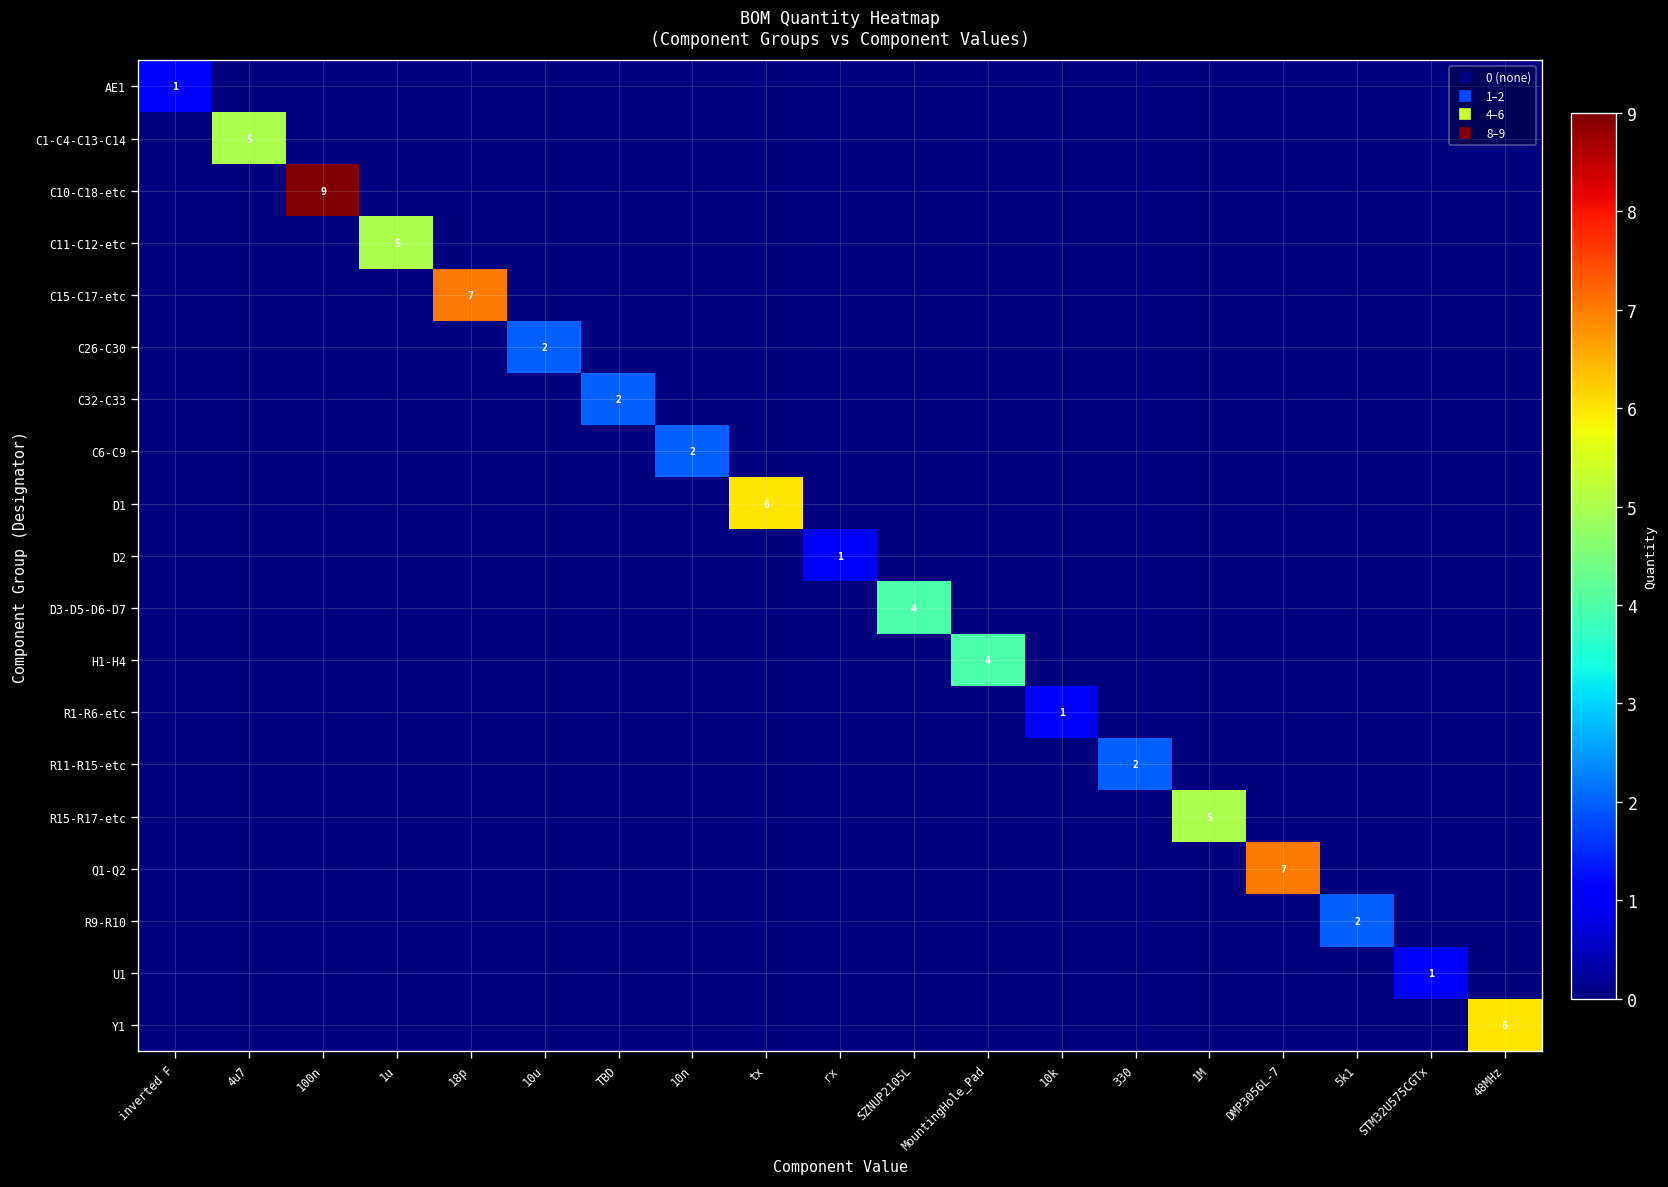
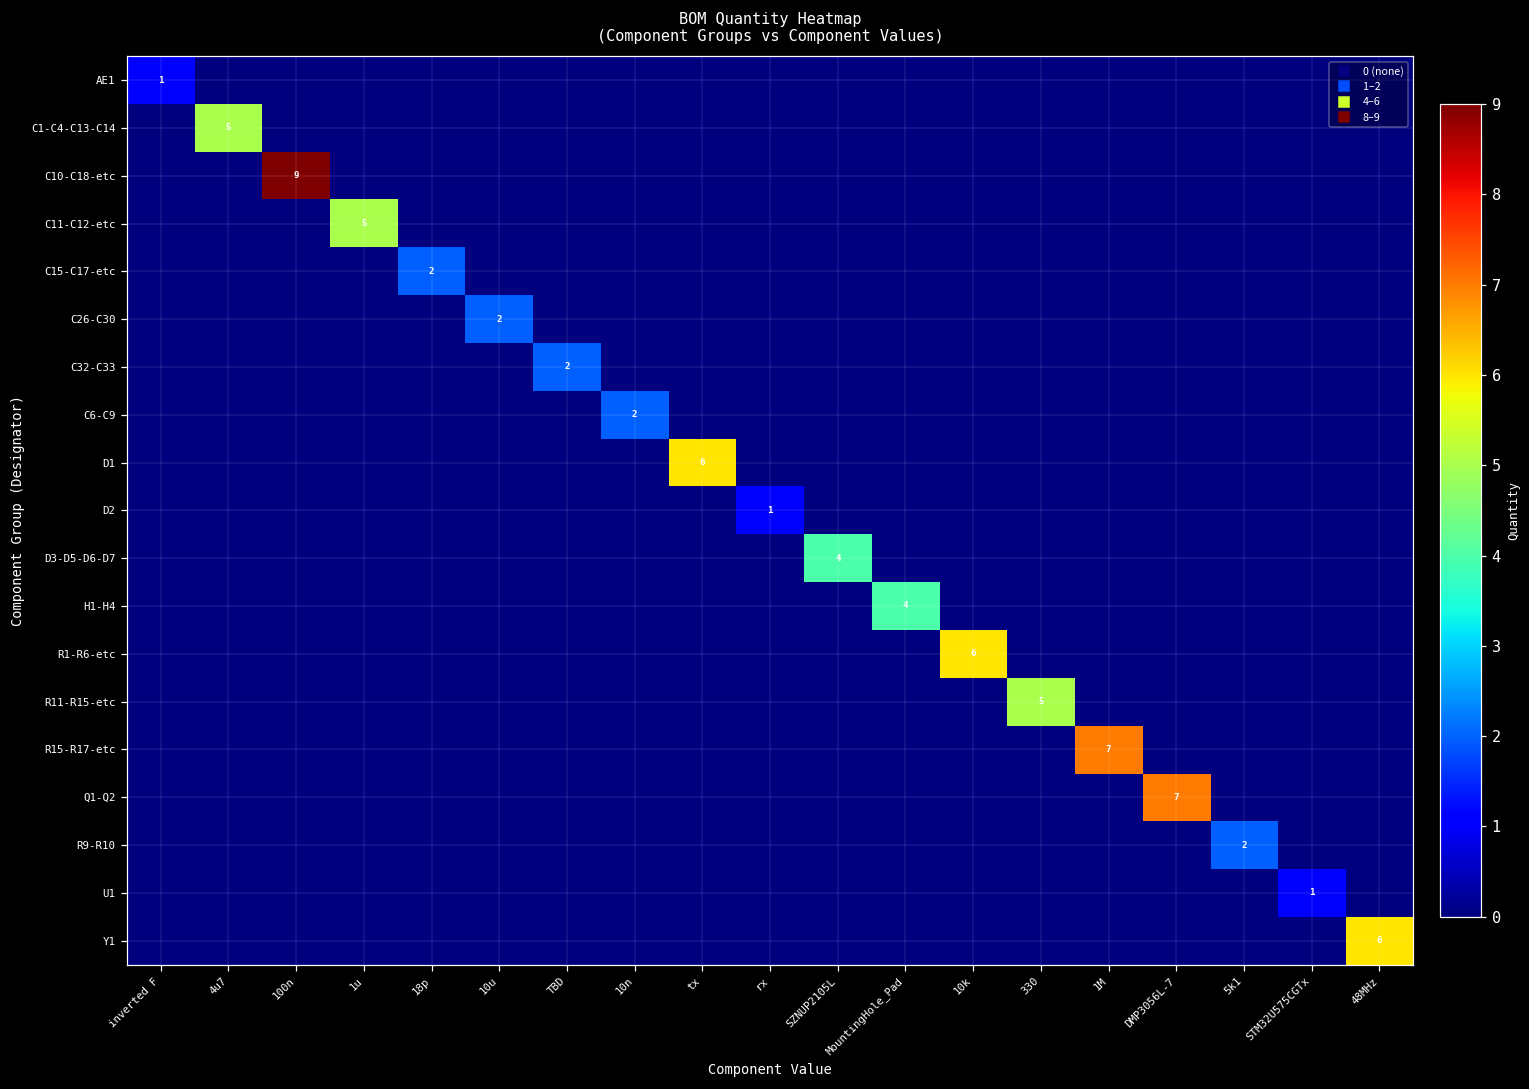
C15-C17-etc, 18p: 7 -> 2
R1-R6-etc, 10k: 1 -> 6
R11-R15-etc, 330: 2 -> 5
R15-R17-etc, 1M: 5 -> 7
